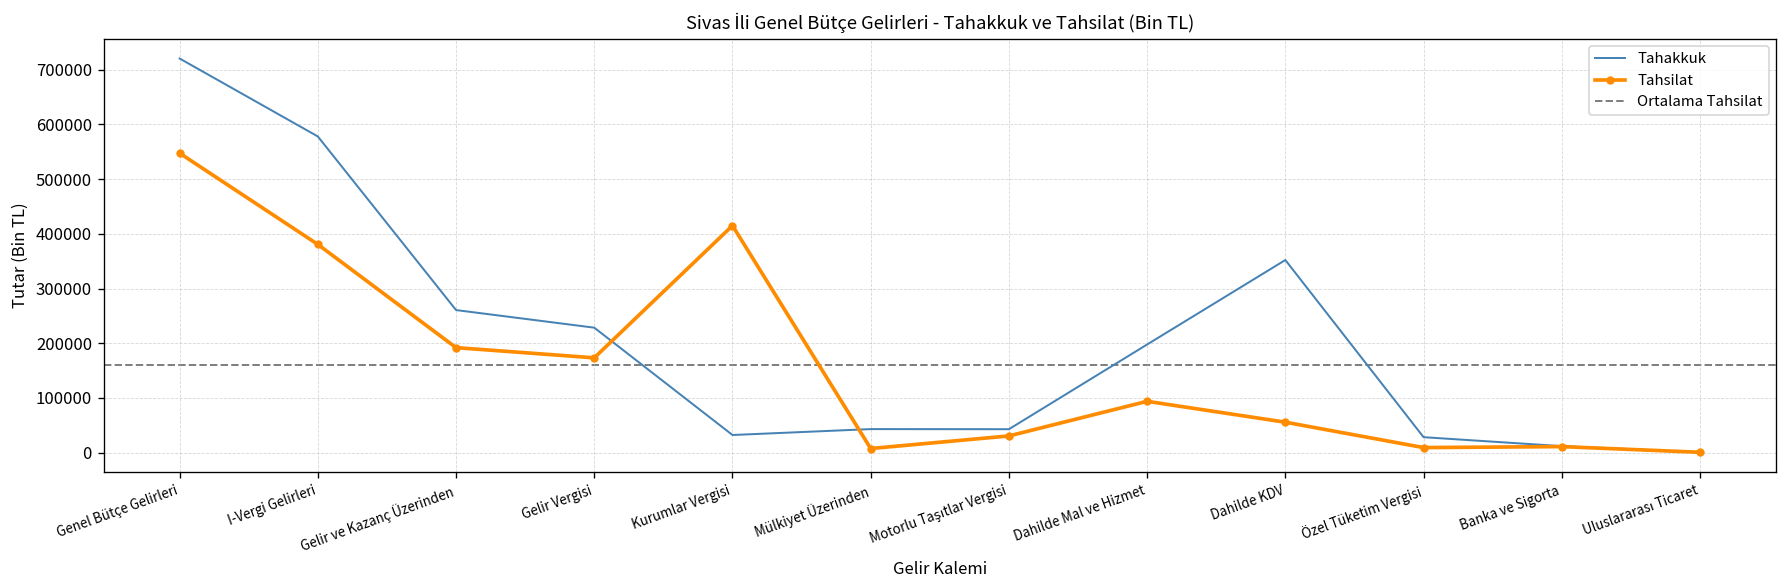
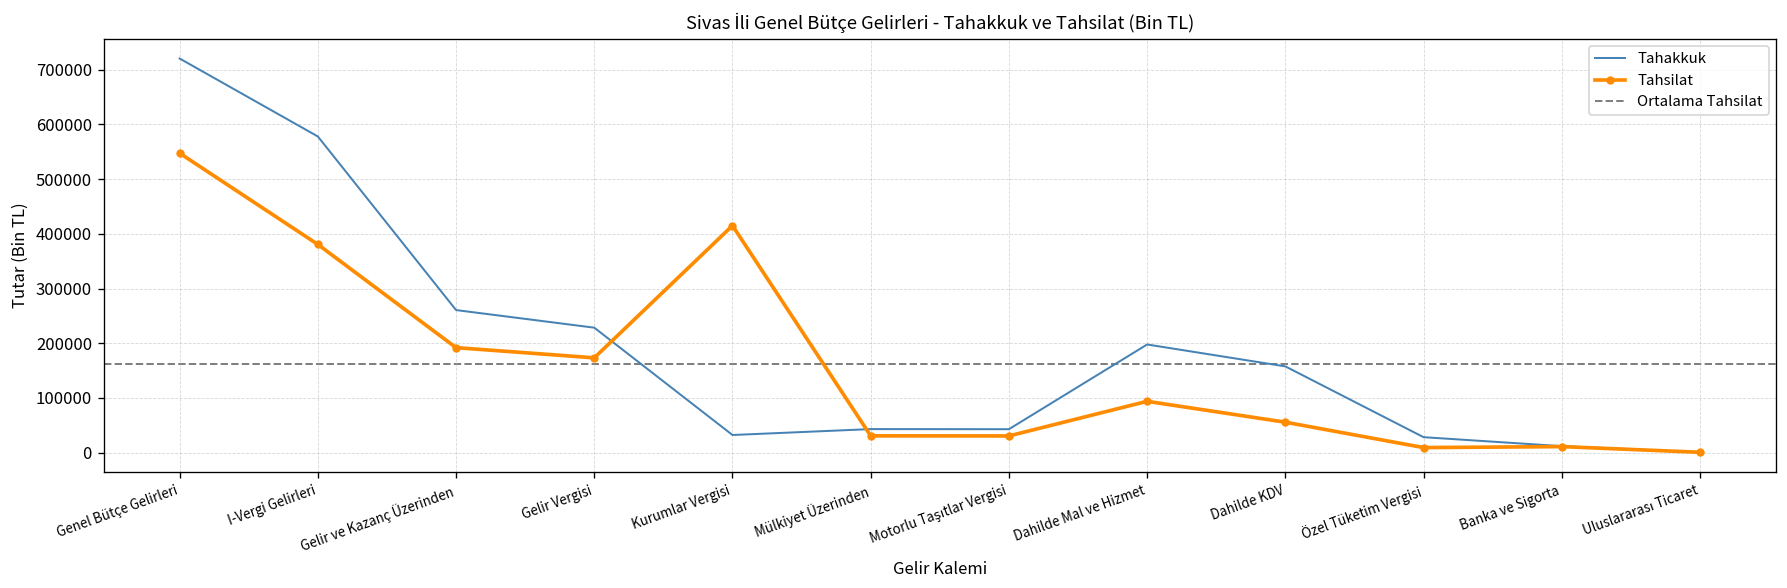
Tahsilat, Mülkiyet Üzerinden: 10000 -> 30000
Tahakkuk, Dahilde KDV: 350000 -> 160000
